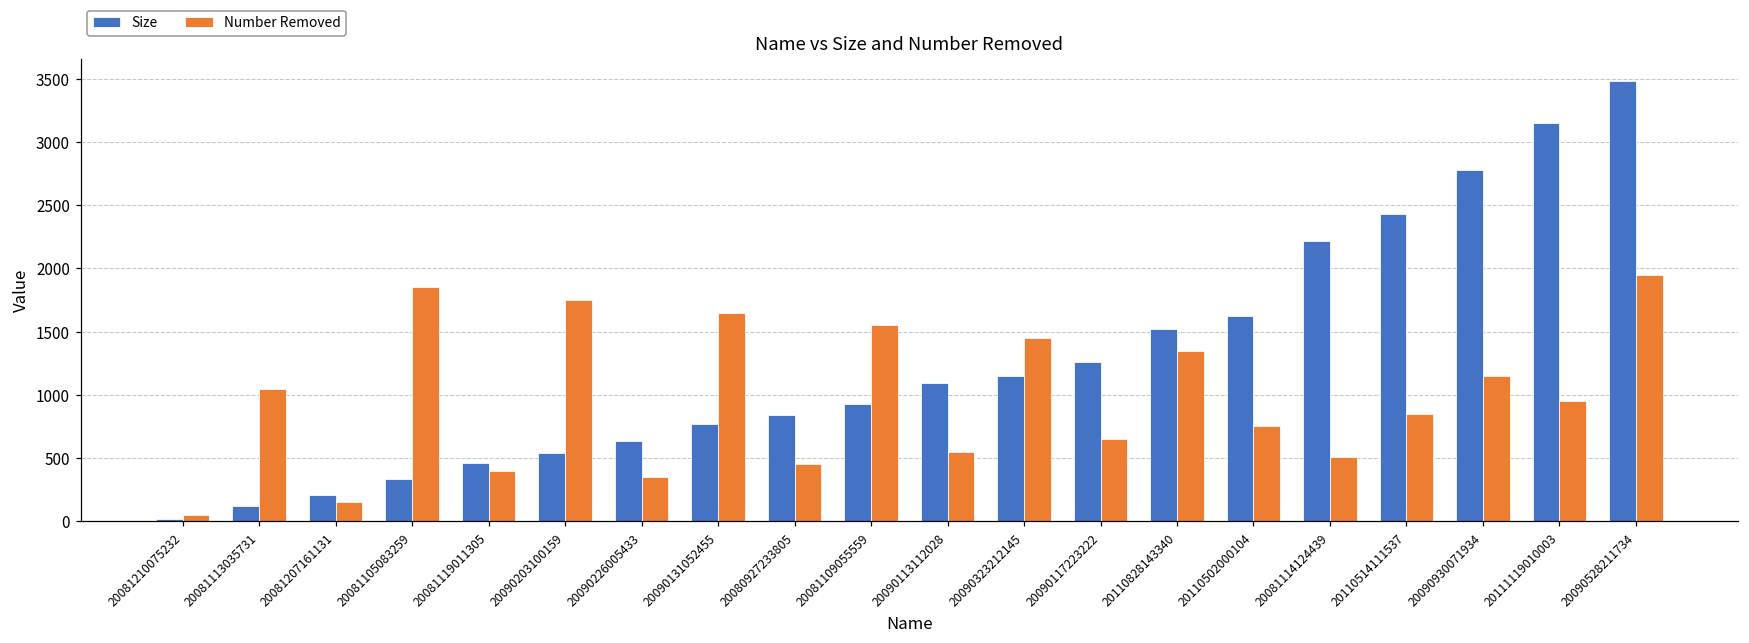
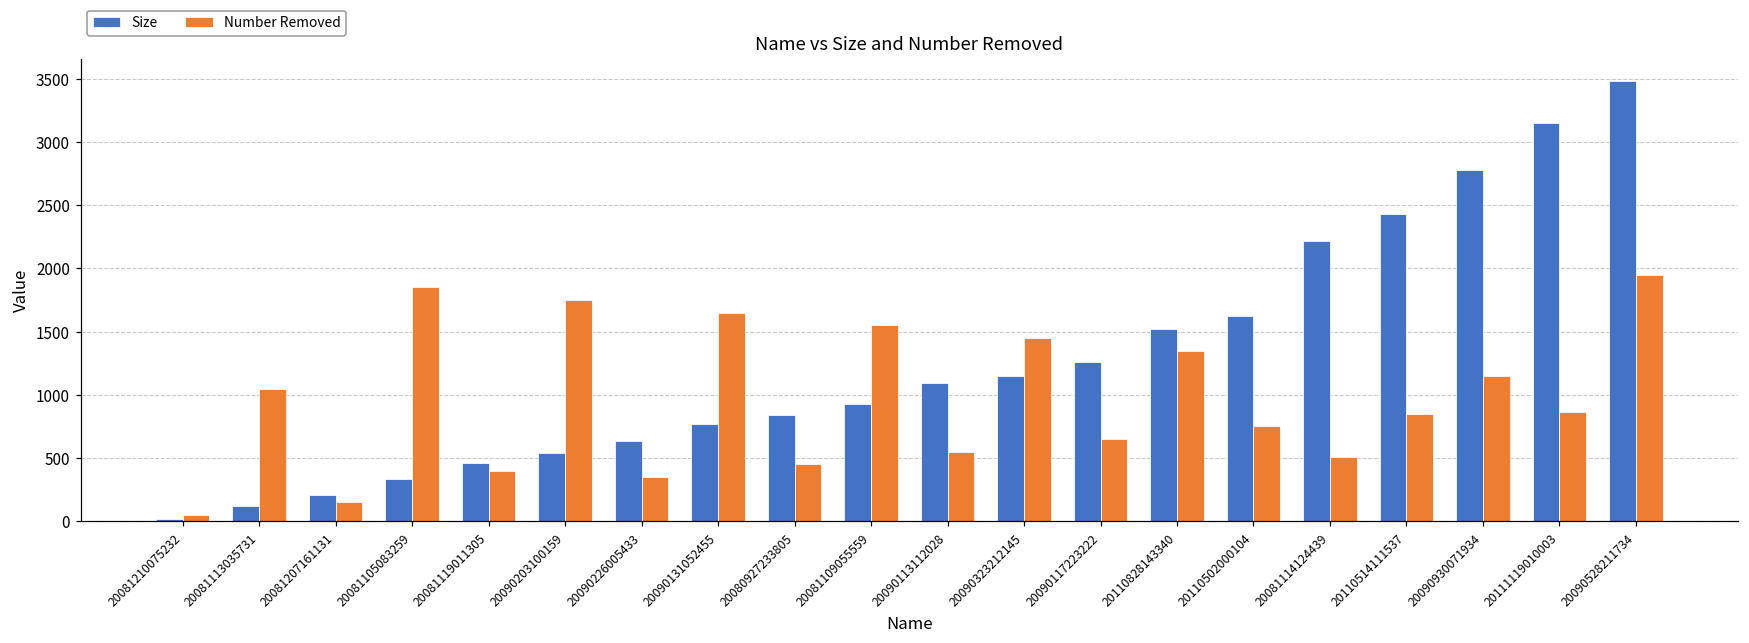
Number Removed, 20111119010003: 950 -> 870
